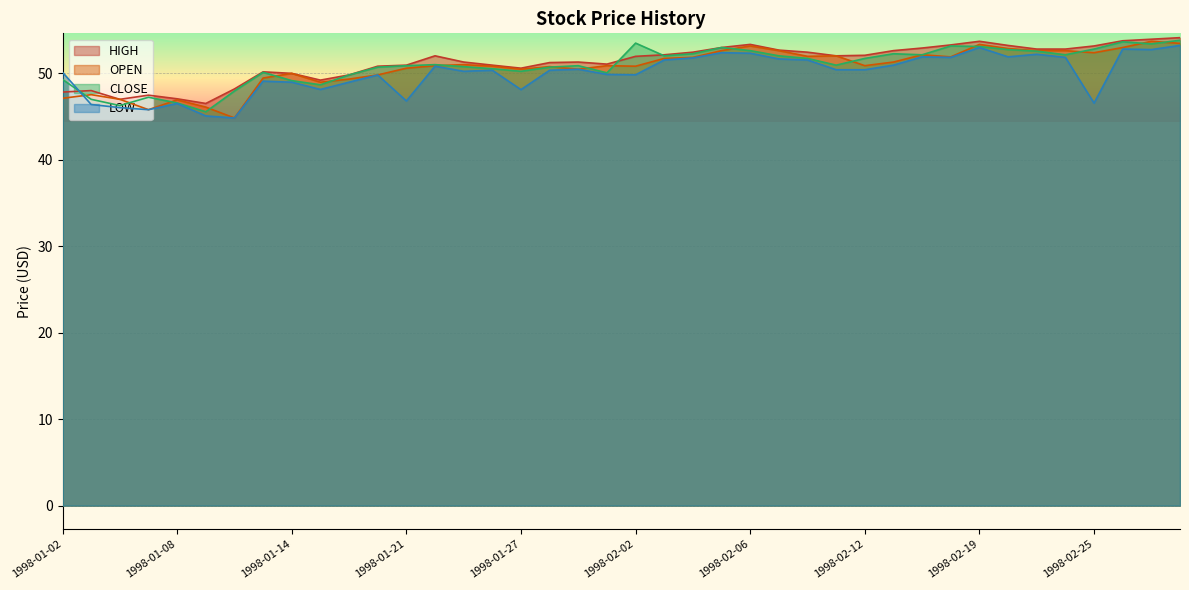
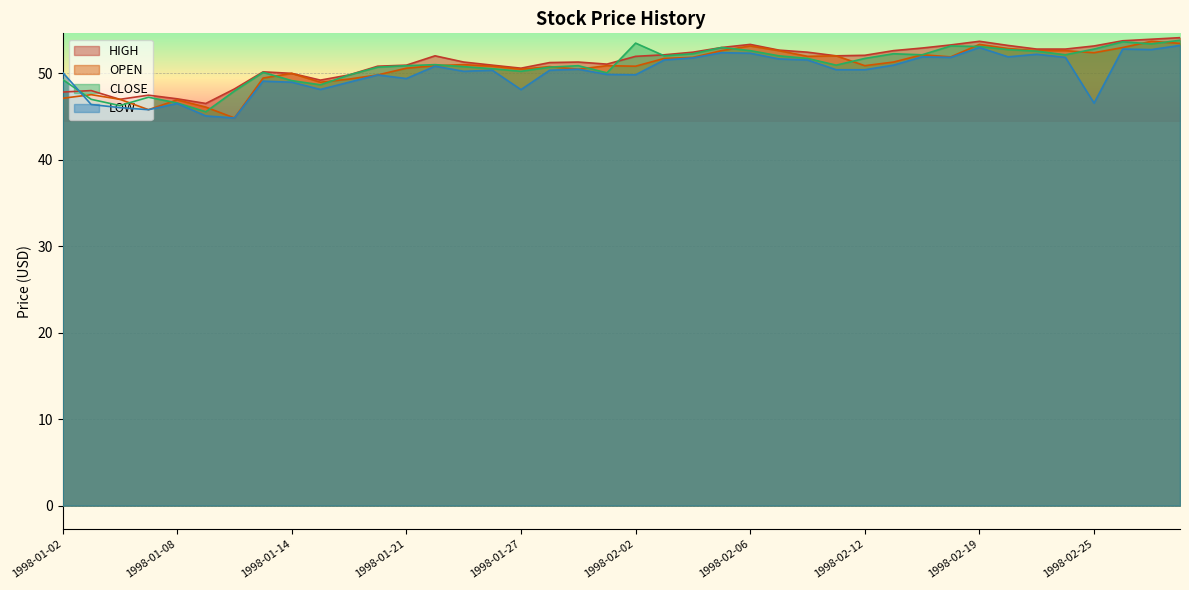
LOW, 1998-01-21: 47 -> 49
